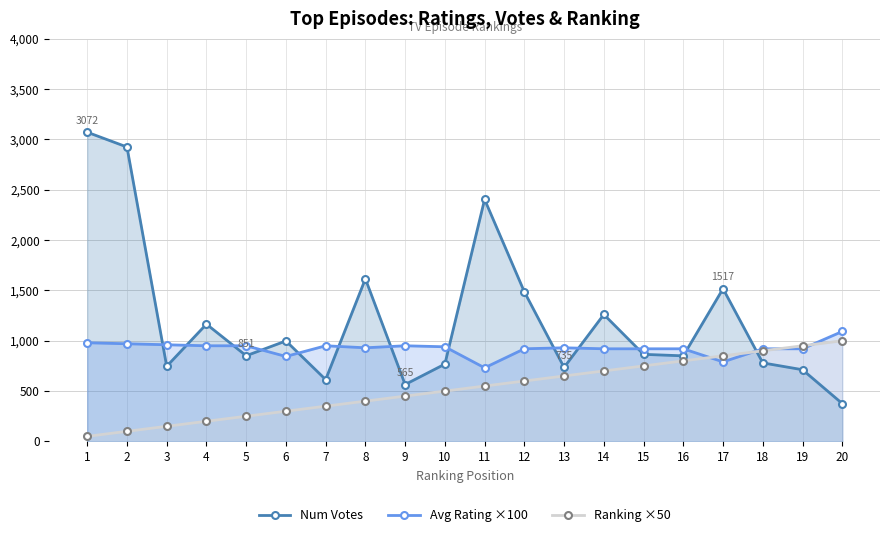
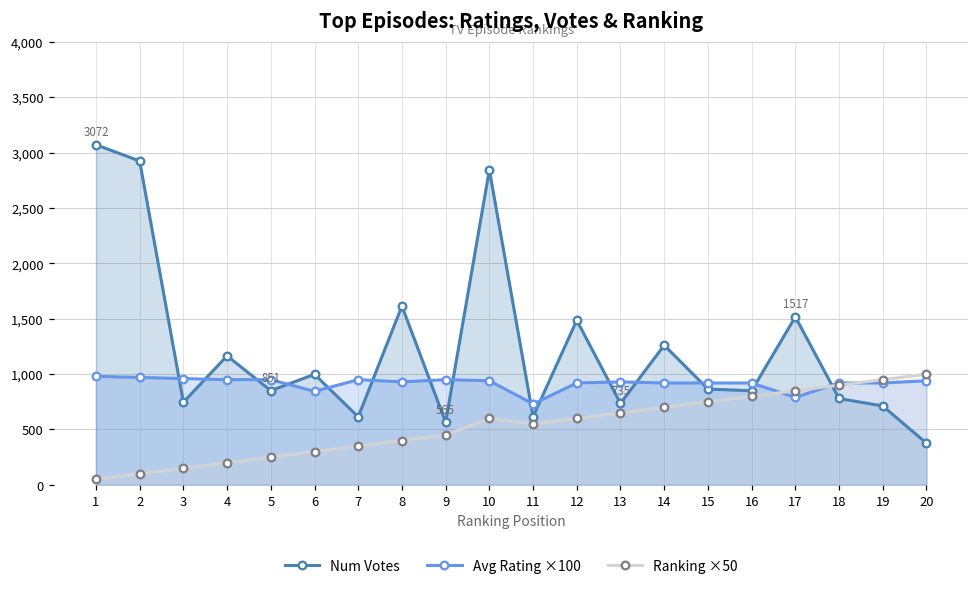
Num Votes, 10: 770 -> 2,850
Ranking ×50, 10: 500 -> 600
Num Votes, 11: 2,400 -> 620
Avg Rating ×100, 20: 1,090 -> 940
